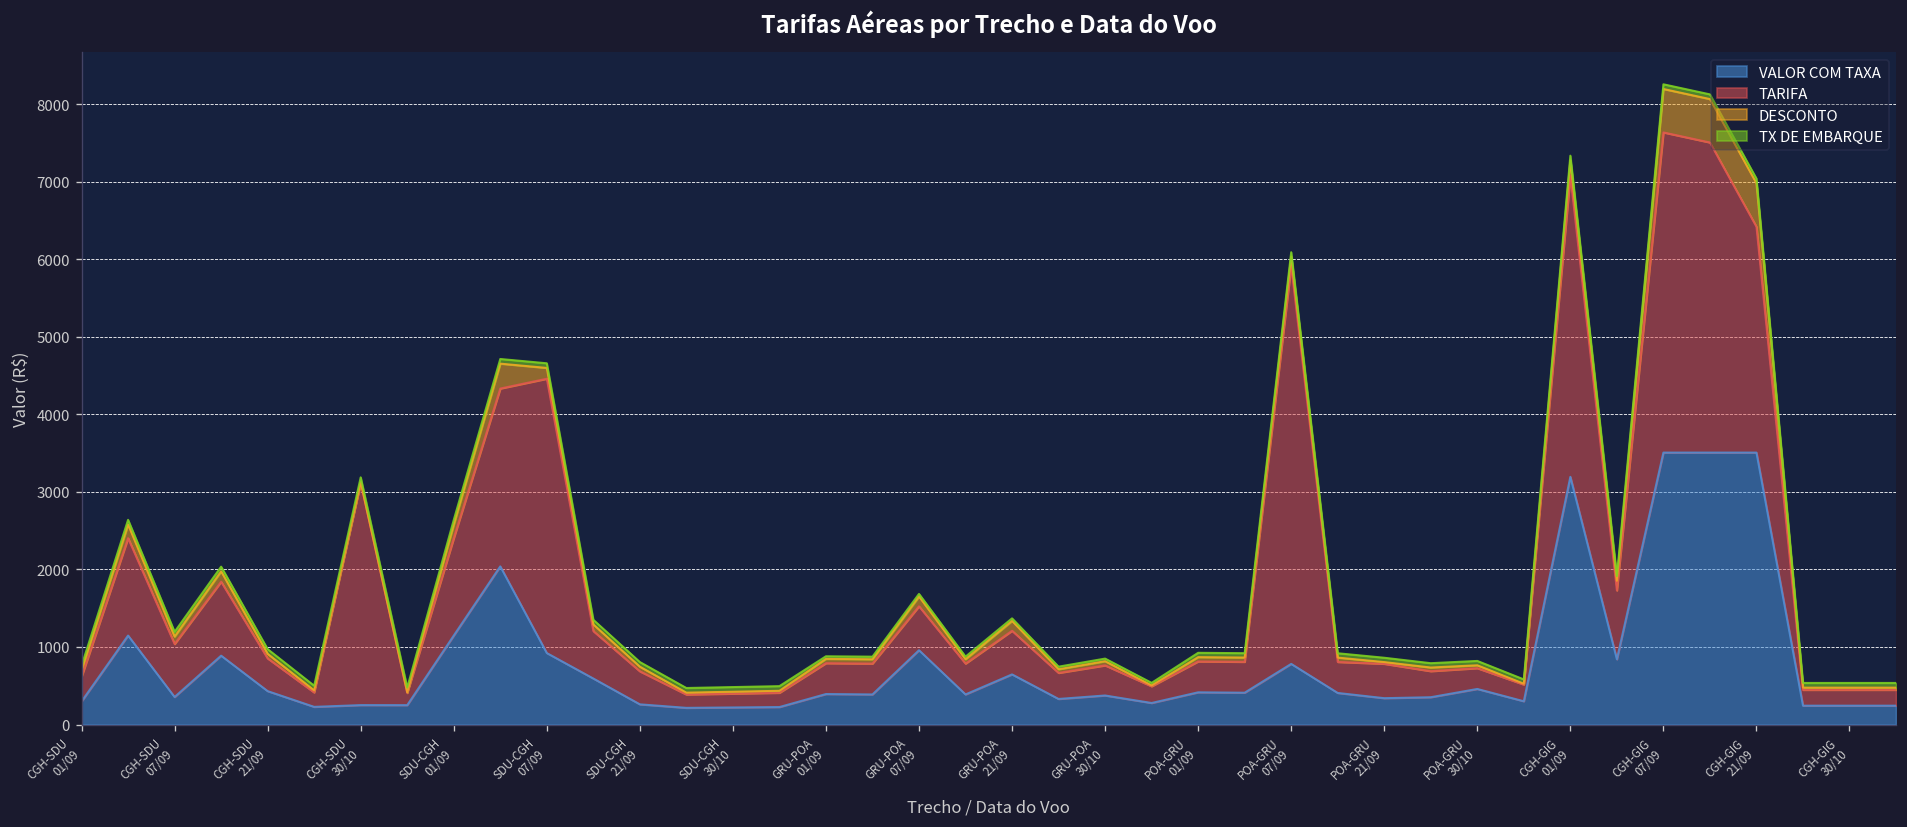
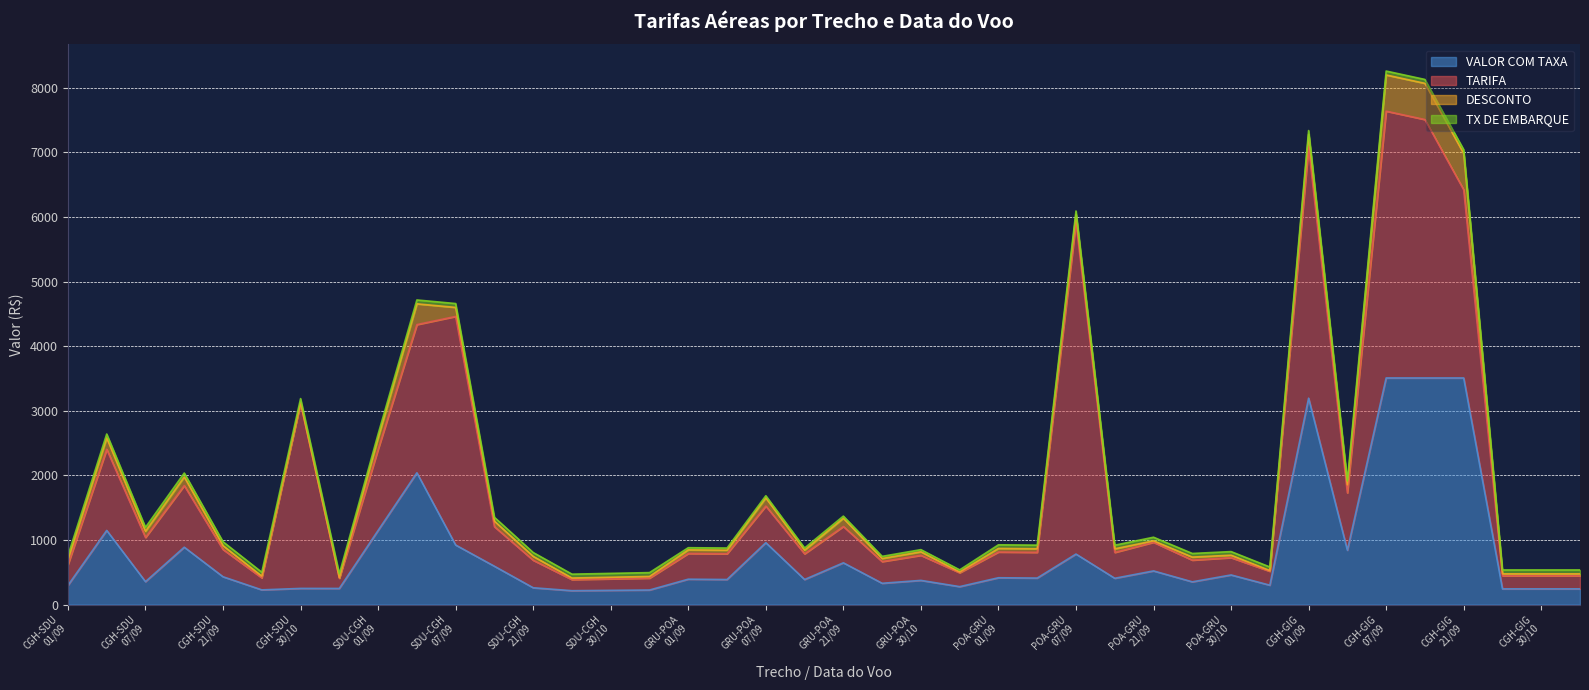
VALOR COM TAXA, POA-GRU 21/09: 300 -> 500
